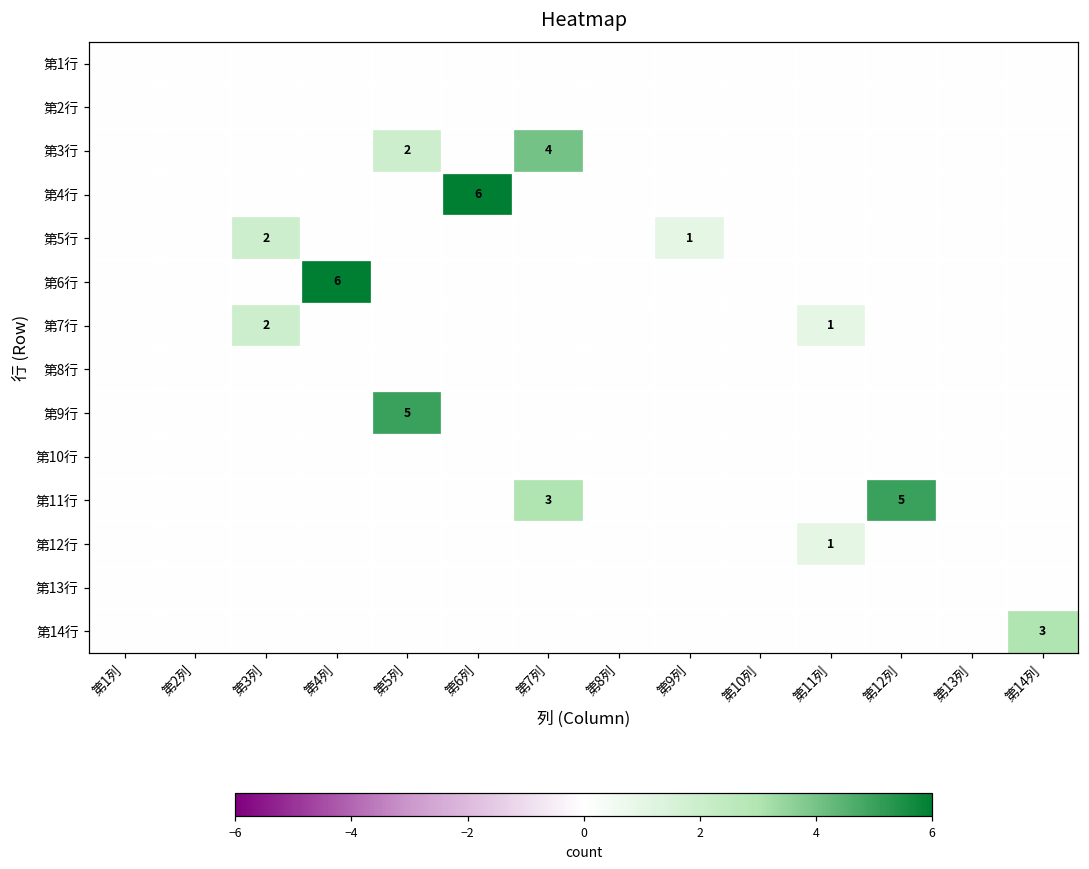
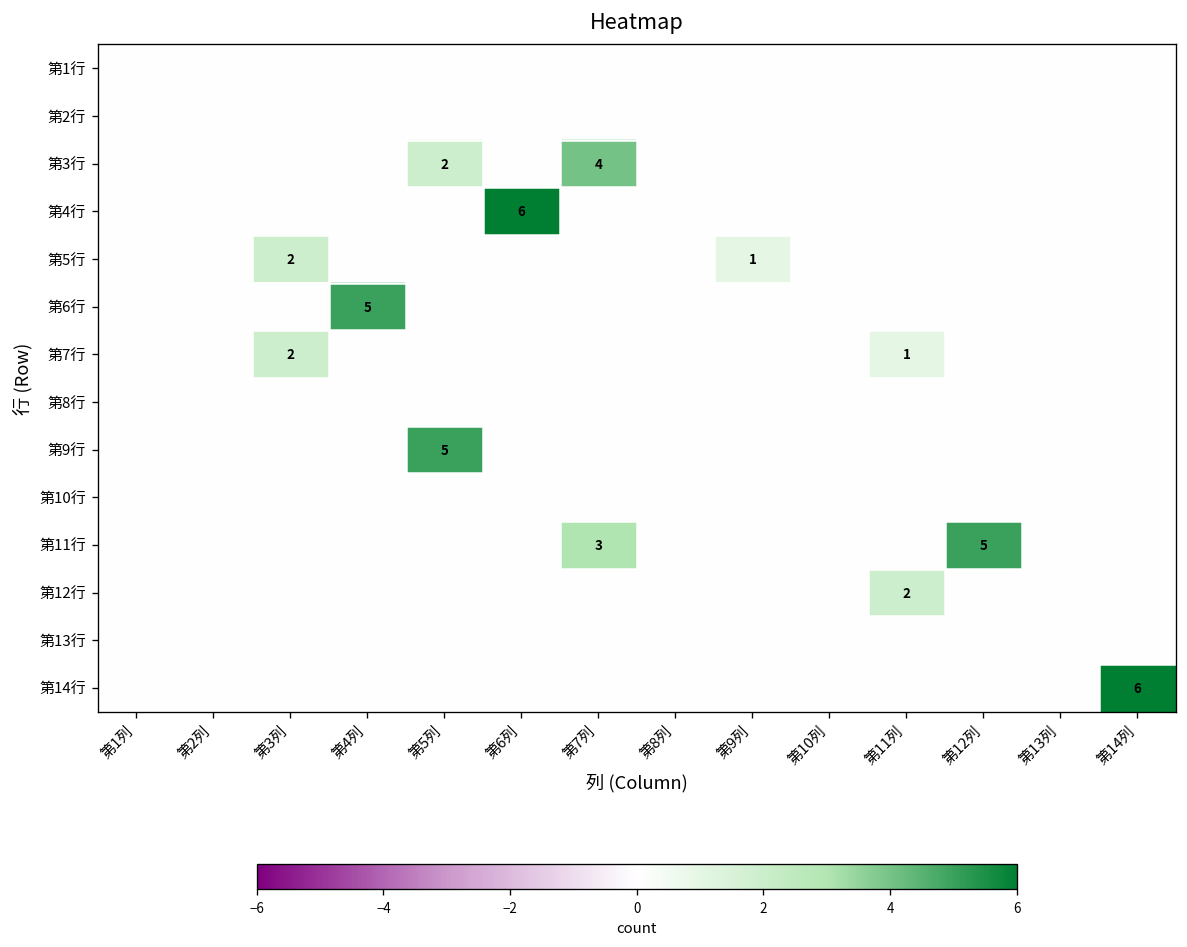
第6行, 第4列: 6 -> 5
第12行, 第11列: 1 -> 2
第14行, 第14列: 3 -> 6
